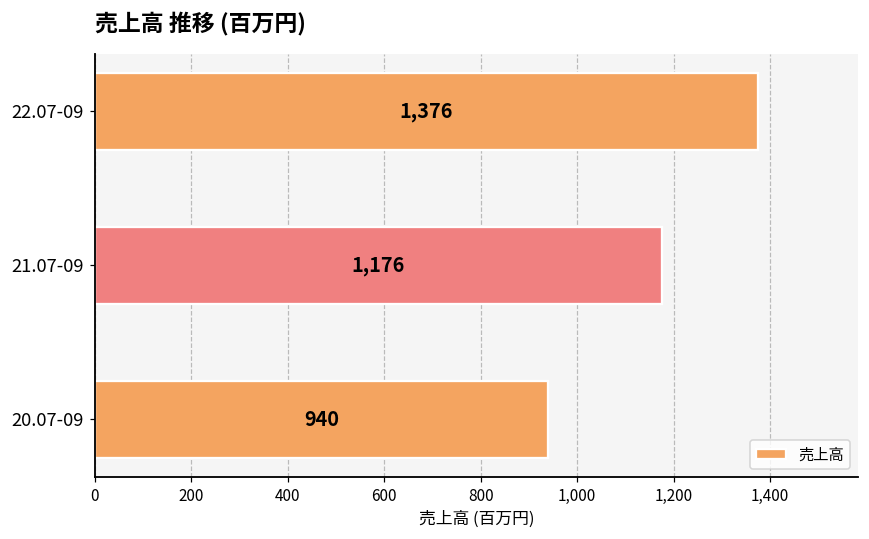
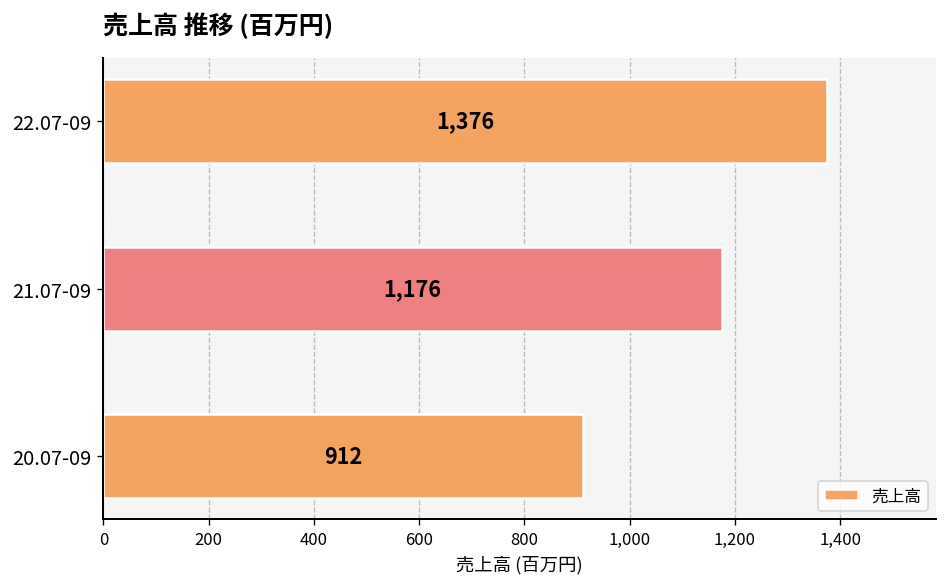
20.07-09: 940 -> 912
